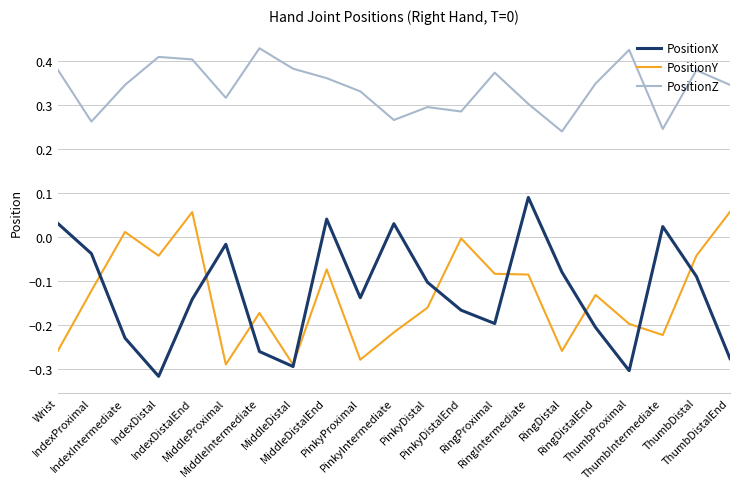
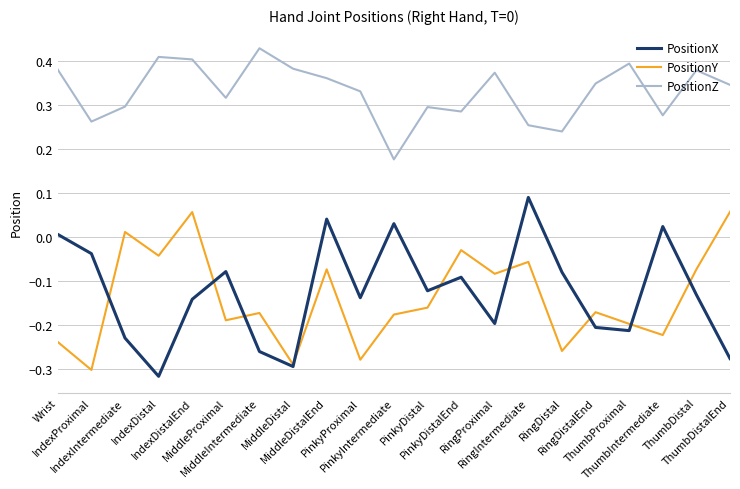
PositionX, Wrist: 0.03 -> 0.01
PositionY, Wrist: -0.26 -> -0.24
PositionY, IndexProximal: -0.12 -> -0.30
PositionZ, IndexIntermediate: 0.35 -> 0.30
PositionX, MiddleProximal: -0.02 -> -0.08
PositionY, MiddleProximal: -0.29 -> -0.19
PositionY, PinkyIntermediate: -0.22 -> -0.18
PositionZ, PinkyIntermediate: 0.27 -> 0.18
PositionX, PinkyDistal: -0.10 -> -0.12
PositionX, PinkyDistalEnd: -0.17 -> -0.09
PositionY, PinkyDistalEnd: 0.00 -> -0.03
PositionY, RingIntermediate: -0.09 -> -0.06
PositionZ, RingIntermediate: 0.30 -> 0.25
PositionY, RingDistalEnd: -0.13 -> -0.17
PositionX, ThumbProximal: -0.30 -> -0.21
PositionZ, ThumbProximal: 0.43 -> 0.40
PositionZ, ThumbIntermediate: 0.25 -> 0.28
PositionX, ThumbDistal: -0.09 -> -0.13
PositionY, ThumbDistal: -0.04 -> -0.07
